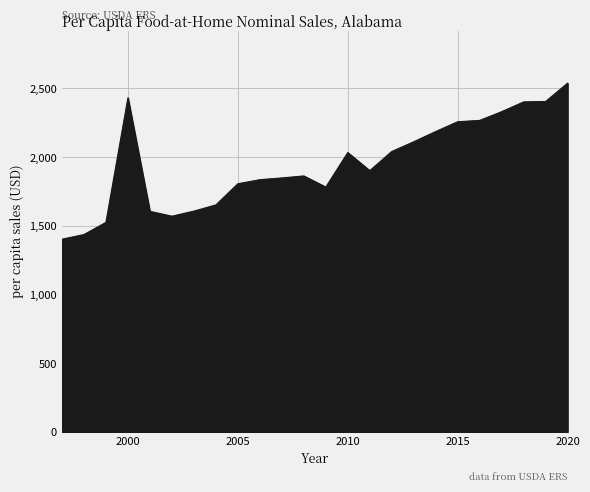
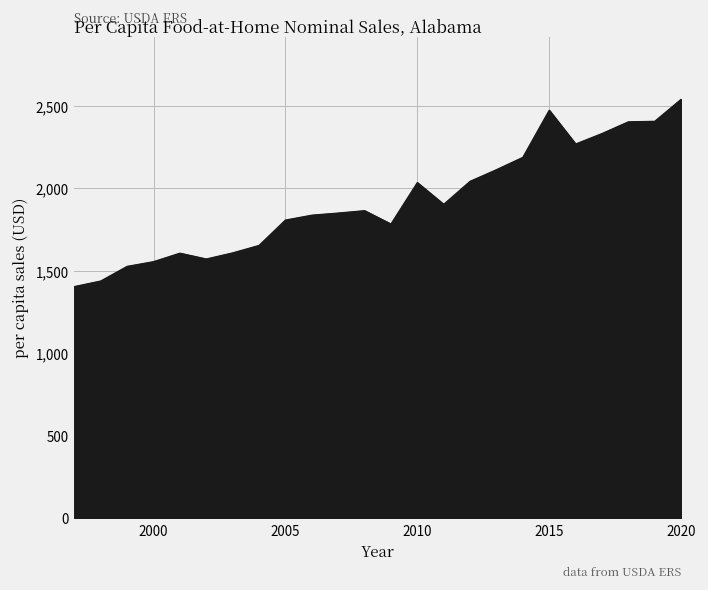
2000: 2,430 -> 1,550
2015: 2,260 -> 2,470
